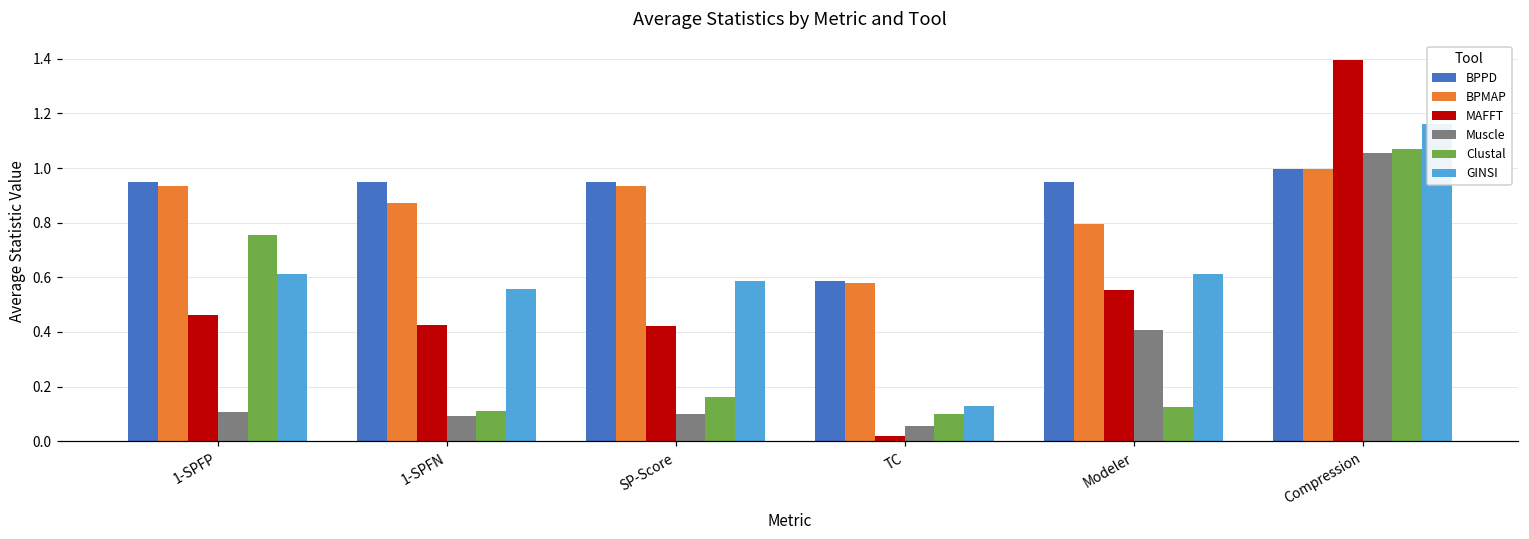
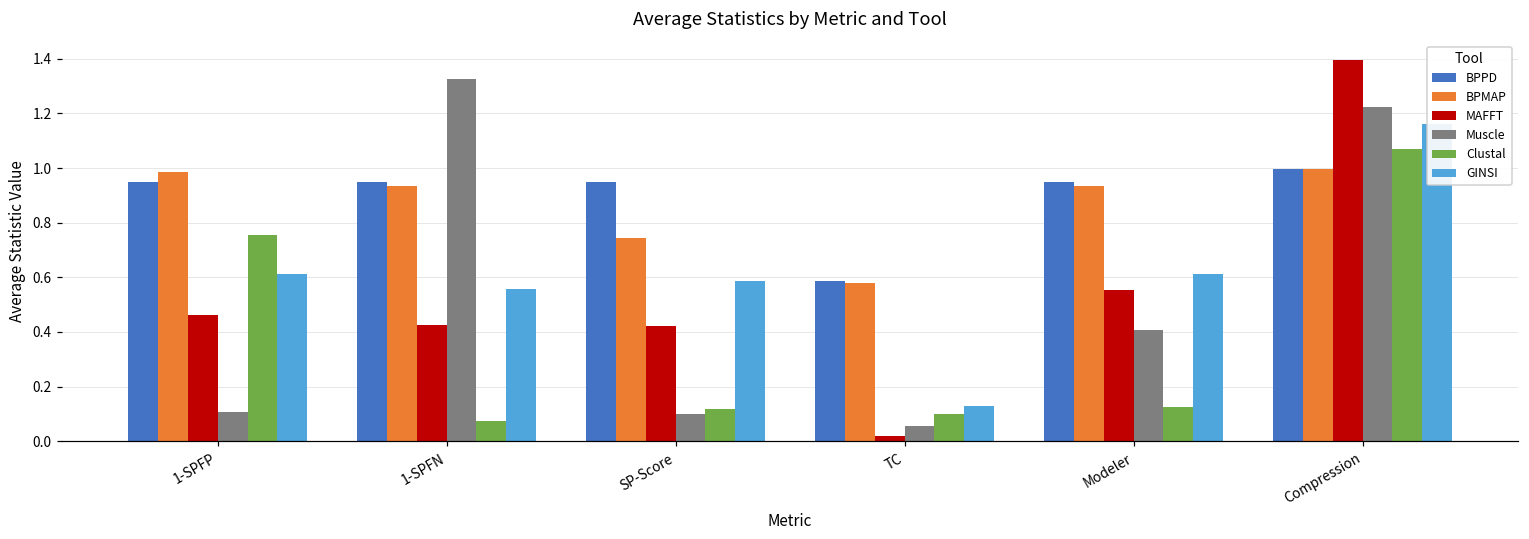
BPMAP, 1-SPFP: 0.94 -> 0.99
BPMAP, 1-SPFN: 0.87 -> 0.94
Muscle, 1-SPFN: 0.09 -> 1.33
Clustal, 1-SPFN: 0.11 -> 0.07
BPMAP, SP-Score: 0.94 -> 0.74
Clustal, SP-Score: 0.16 -> 0.12
BPMAP, Modeler: 0.80 -> 0.94
Muscle, Compression: 1.06 -> 1.22
